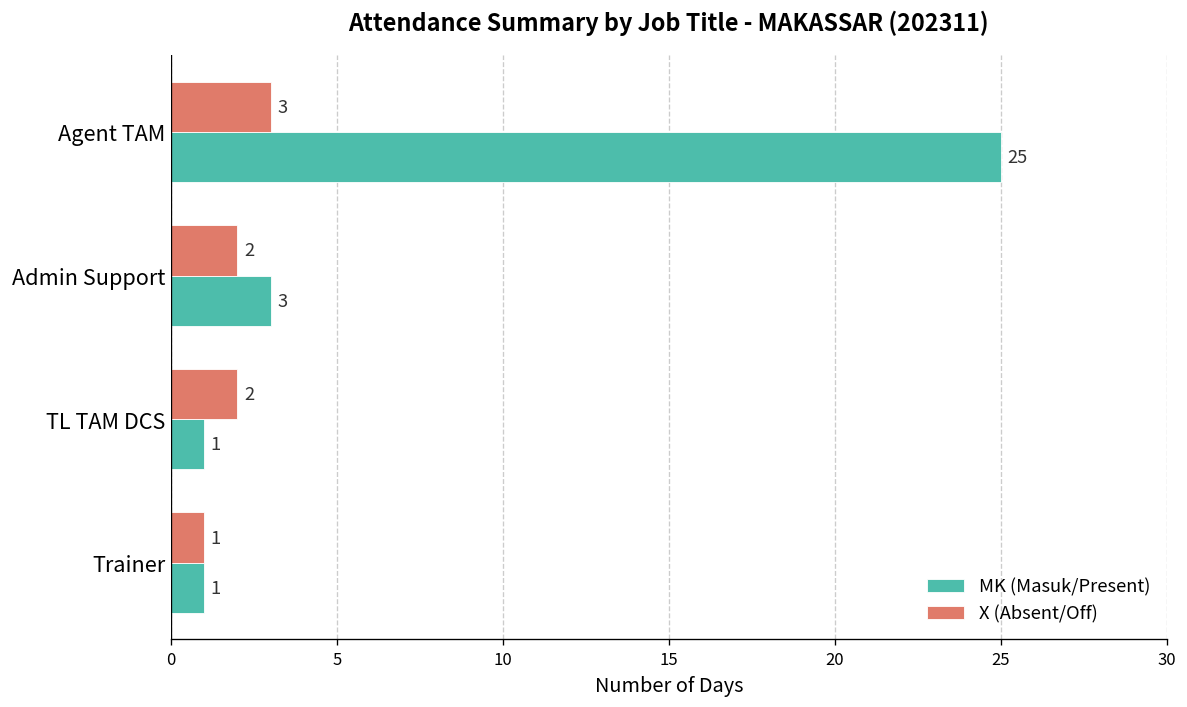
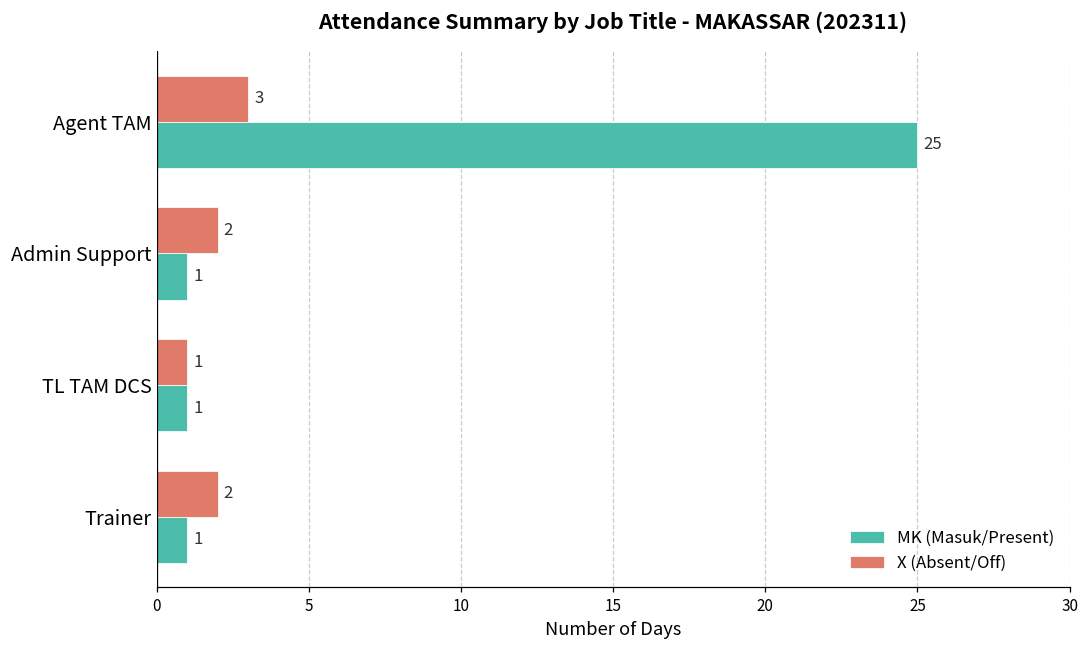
MK (Masuk/Present), Admin Support: 3 -> 1
X (Absent/Off), TL TAM DCS: 2 -> 1
X (Absent/Off), Trainer: 1 -> 2
